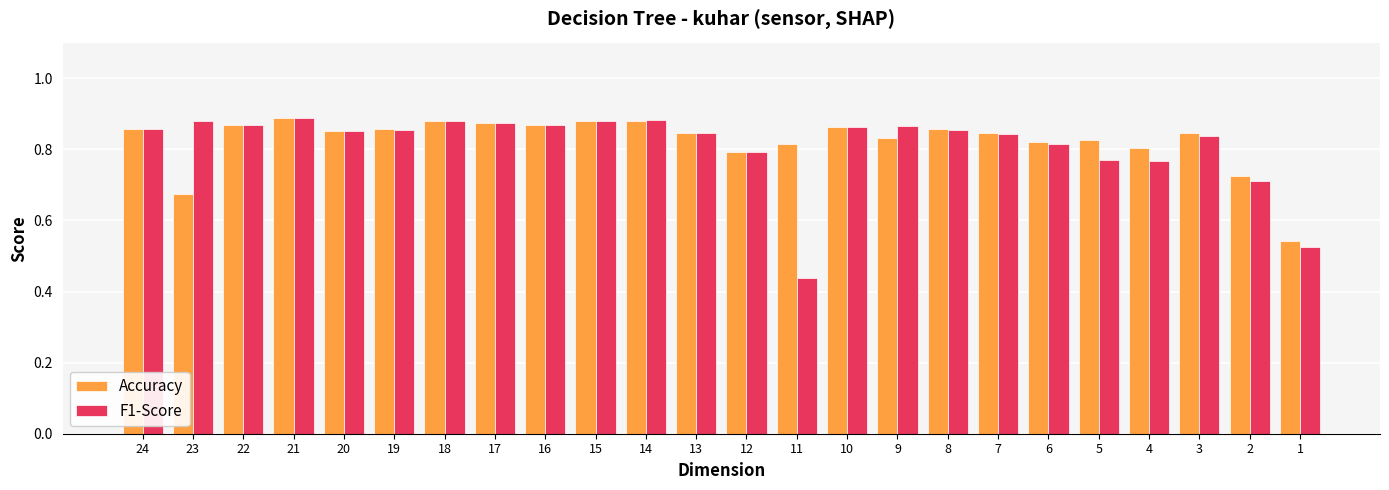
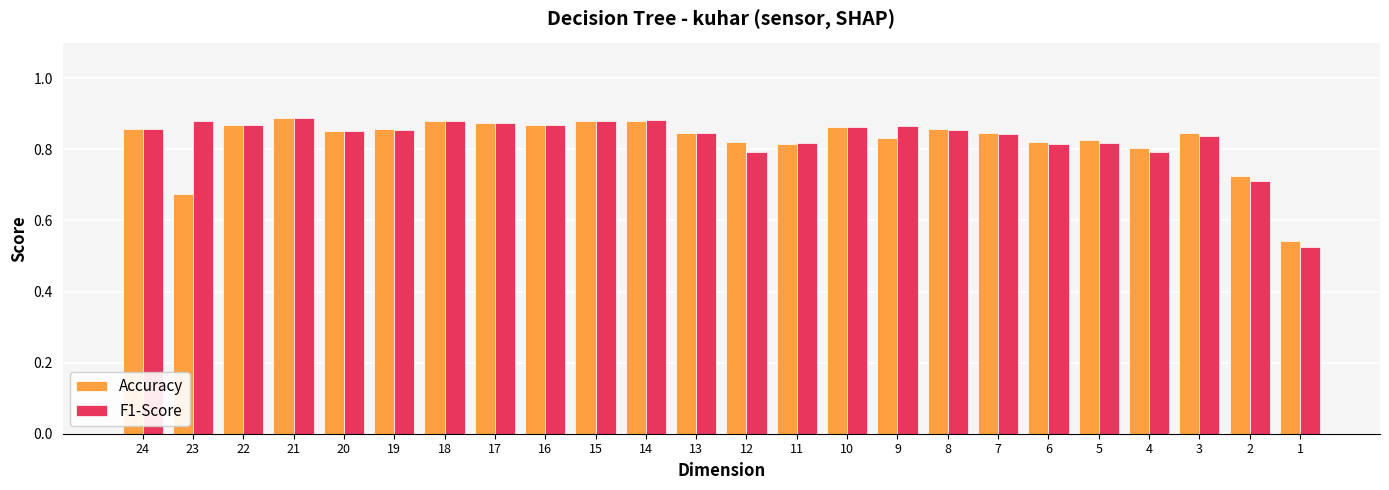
Accuracy, 12: 0.79 -> 0.82
F1-Score, 11: 0.44 -> 0.82
F1-Score, 5: 0.77 -> 0.82
F1-Score, 4: 0.77 -> 0.79
